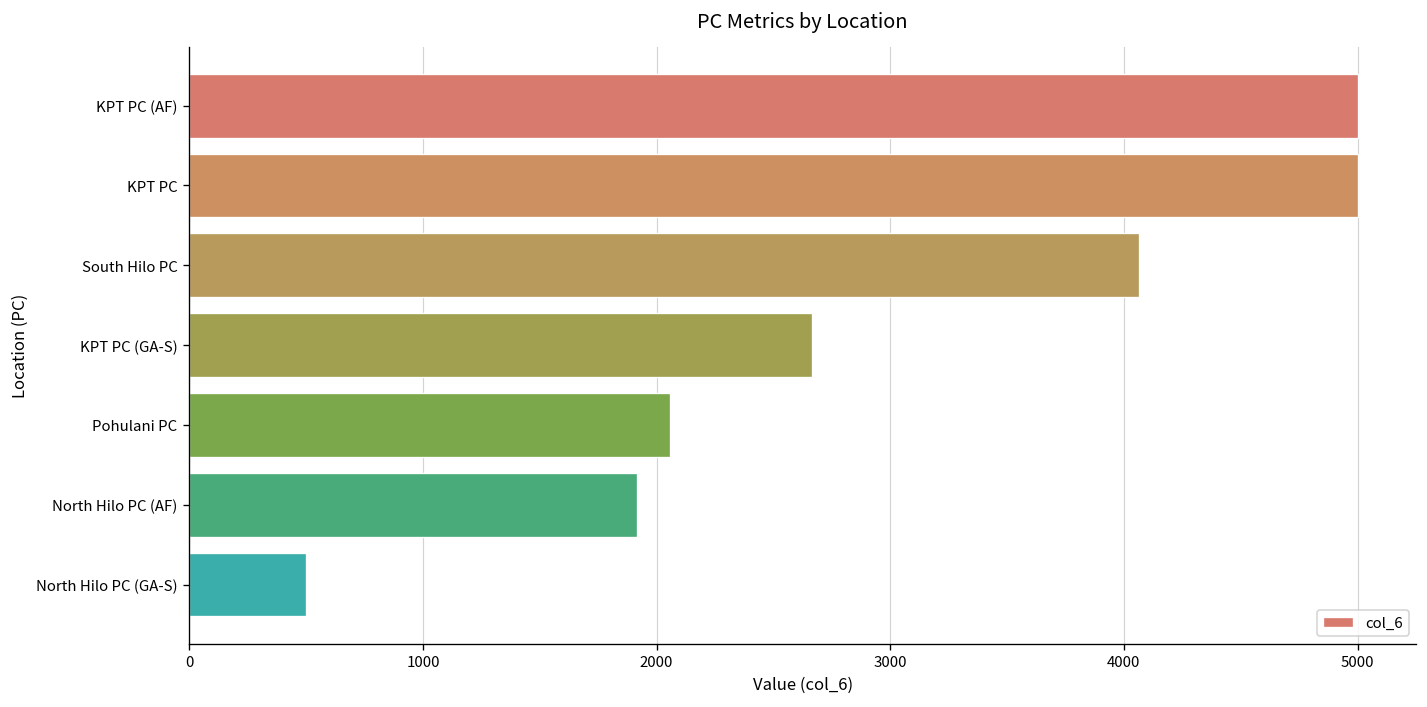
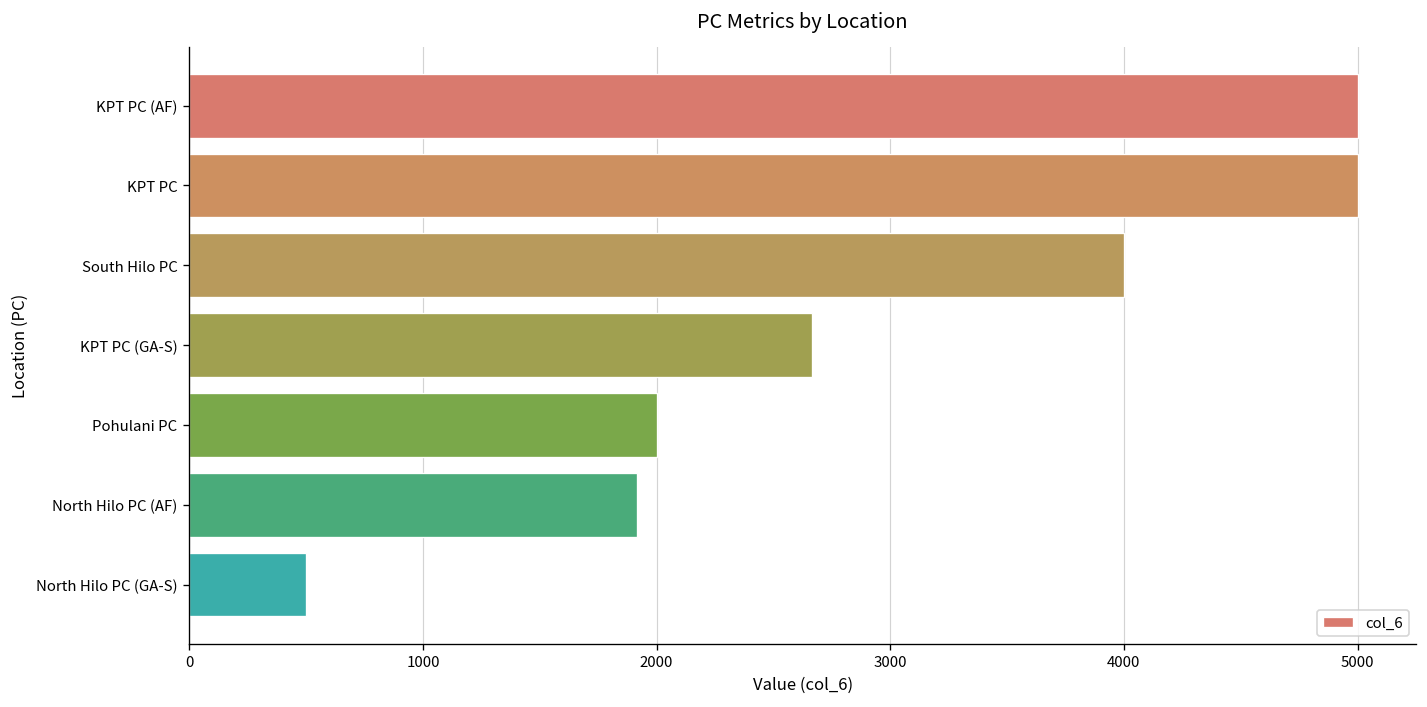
South Hilo PC: 4060 -> 4000
Pohulani PC: 2060 -> 2000
